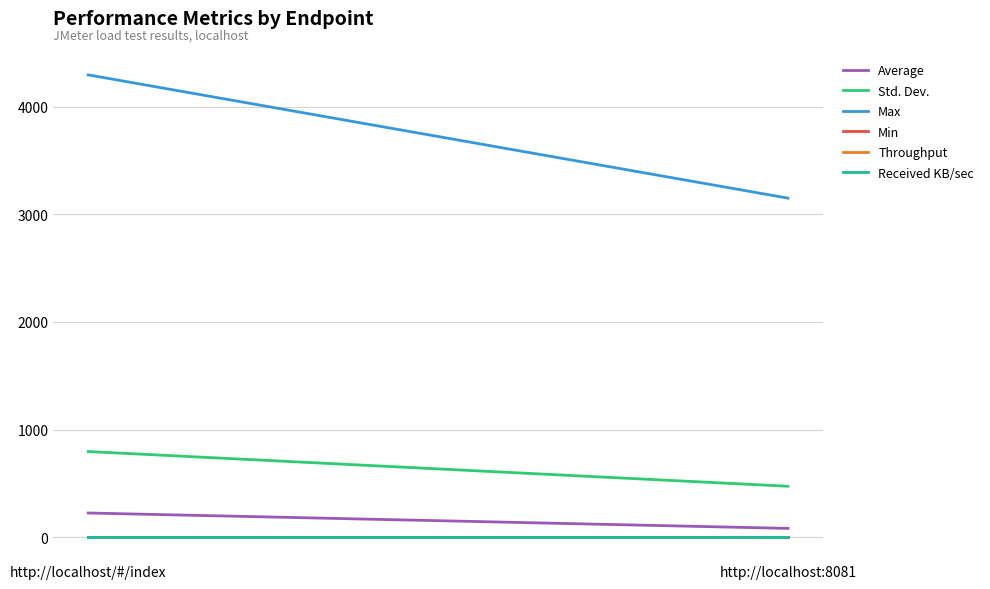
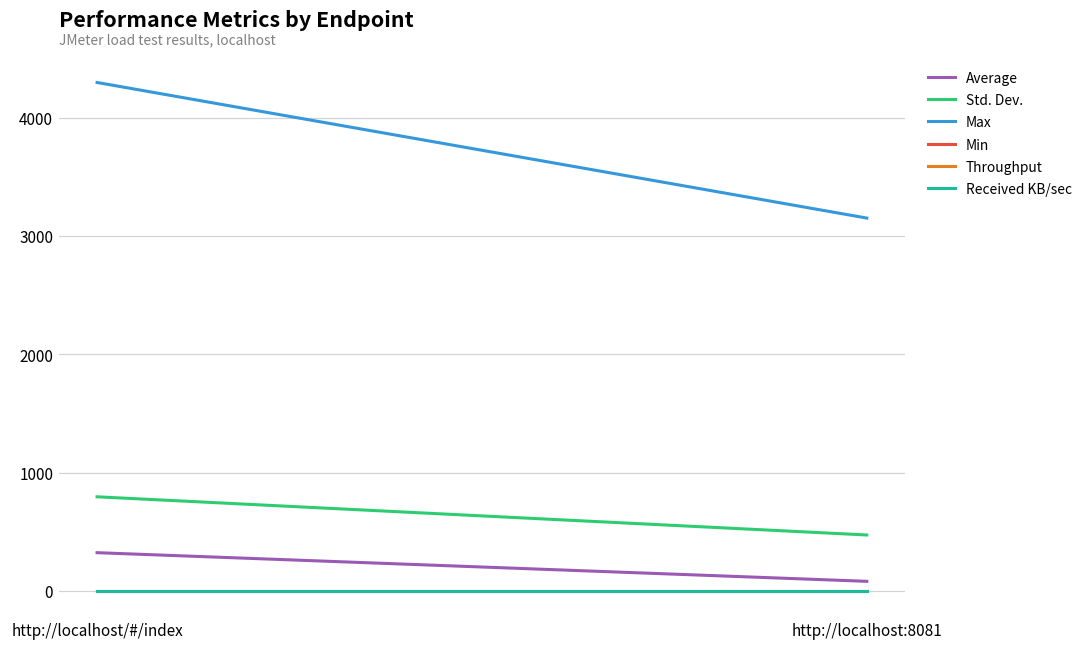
Average, http://localhost/#/index: 220 -> 320
